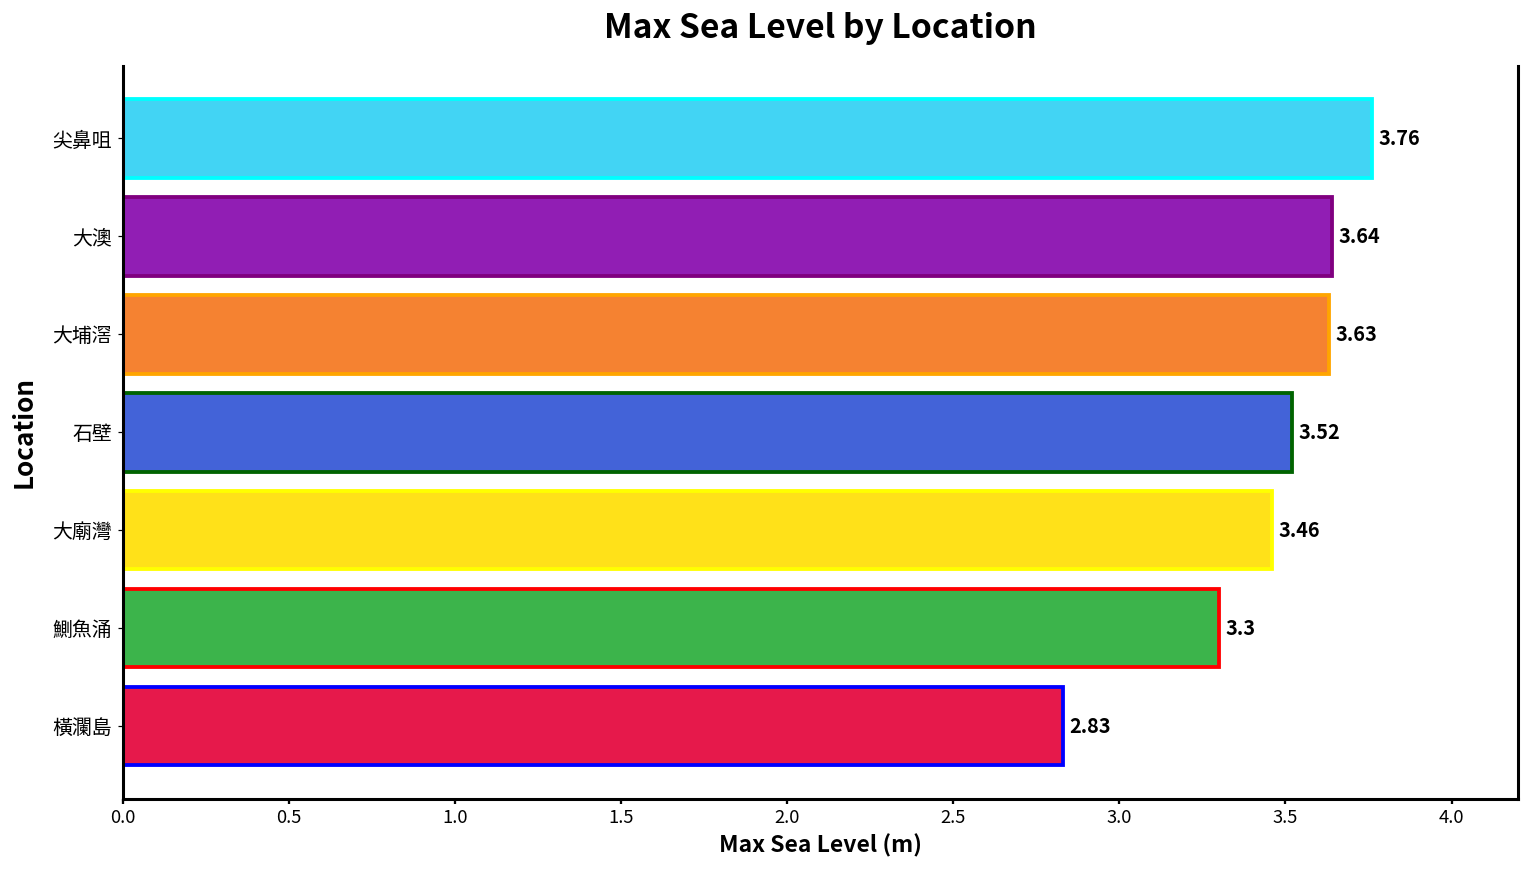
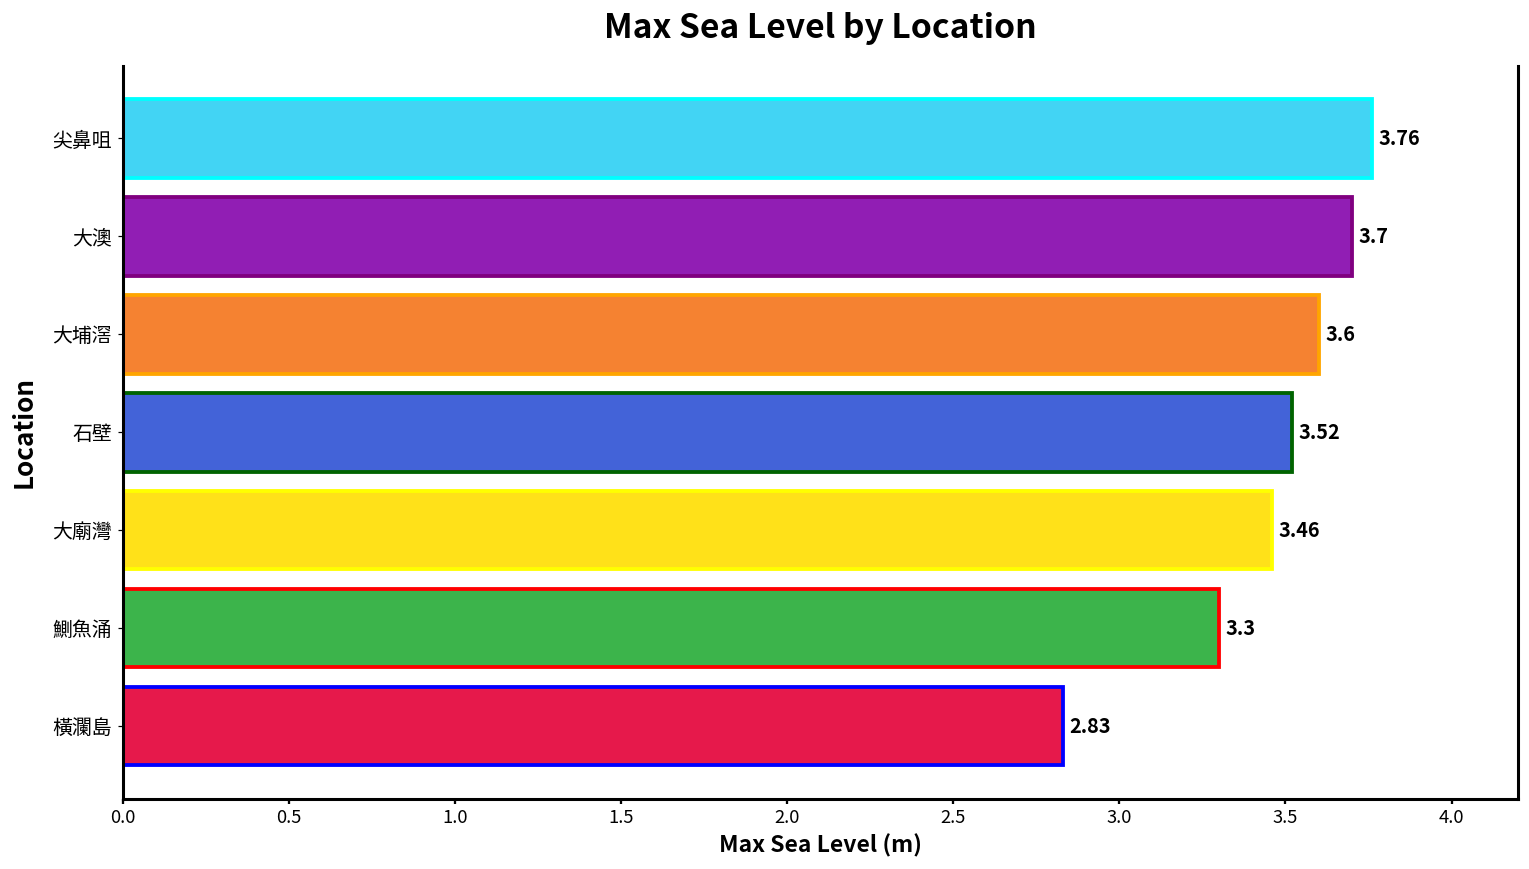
大澳: 3.64 -> 3.7
大埔滘: 3.63 -> 3.6
